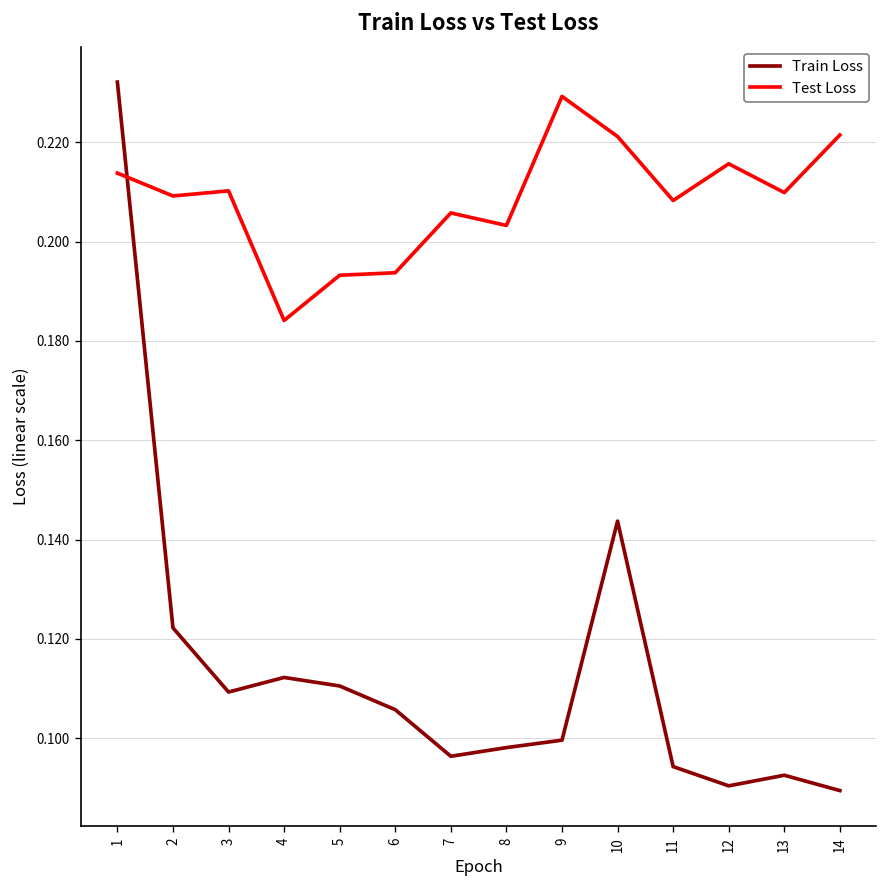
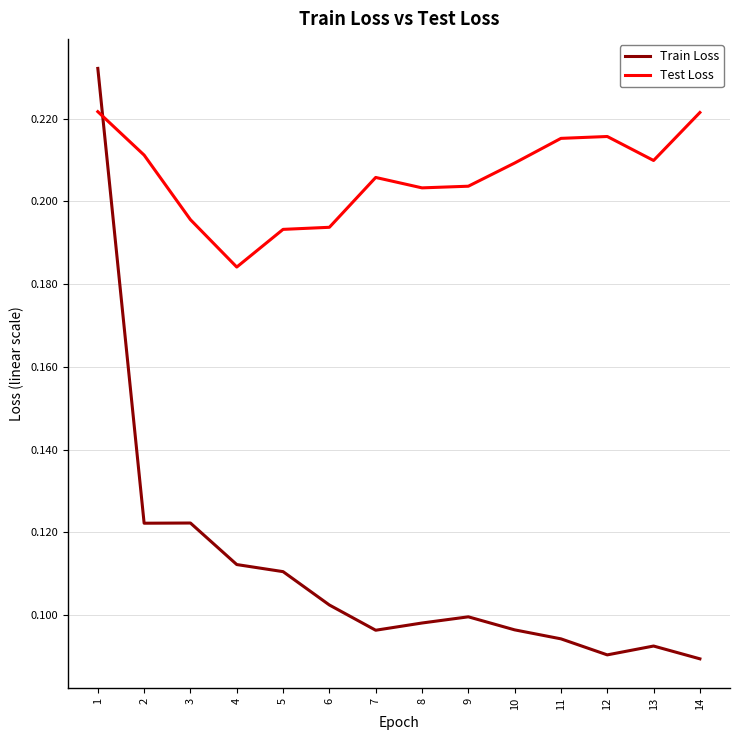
Test Loss, 1: 0.214 -> 0.222
Test Loss, 2: 0.209 -> 0.211
Train Loss, 3: 0.109 -> 0.122
Test Loss, 3: 0.210 -> 0.196
Train Loss, 6: 0.106 -> 0.102
Test Loss, 9: 0.229 -> 0.204
Train Loss, 10: 0.144 -> 0.096
Test Loss, 10: 0.221 -> 0.209
Test Loss, 11: 0.208 -> 0.215
